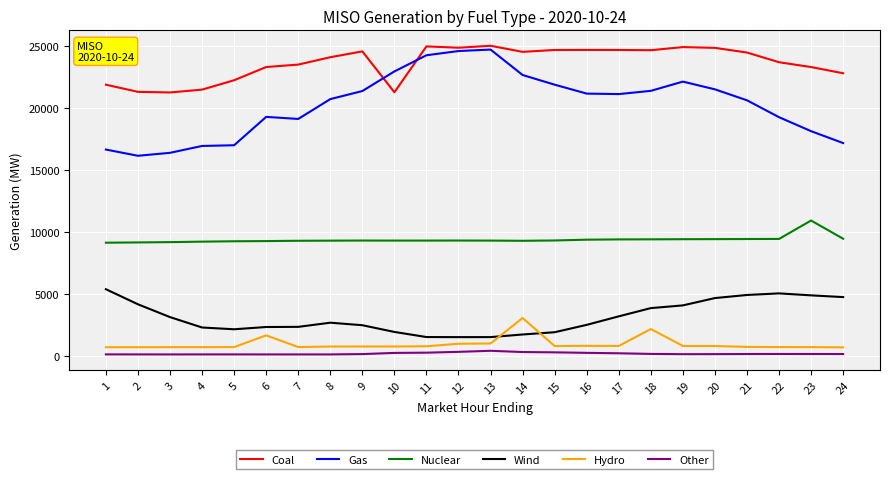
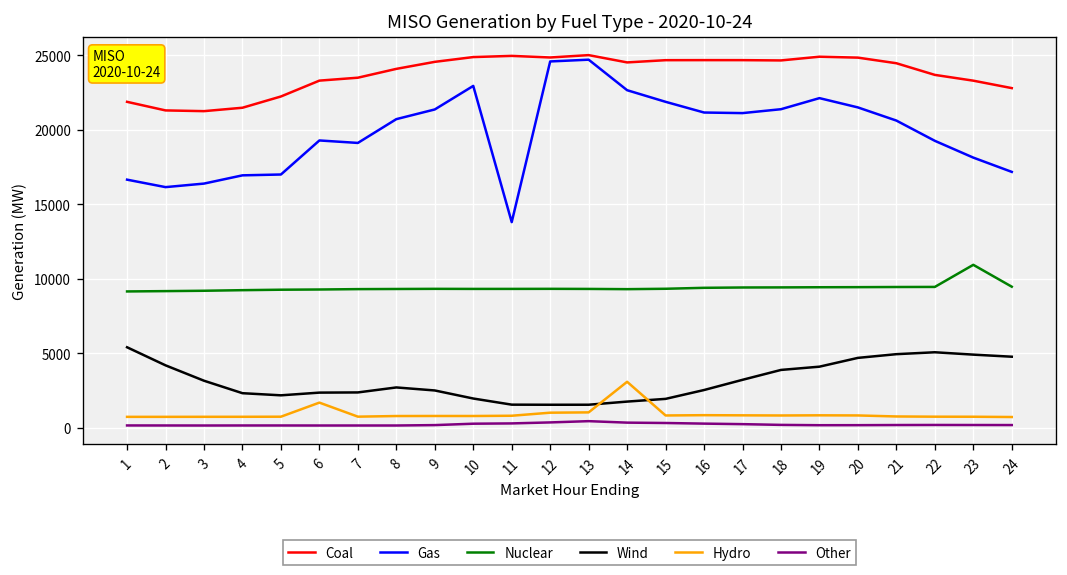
Coal, 10: 21300 -> 24900
Gas, 11: 24300 -> 13800
Hydro, 18: 2200 -> 800
